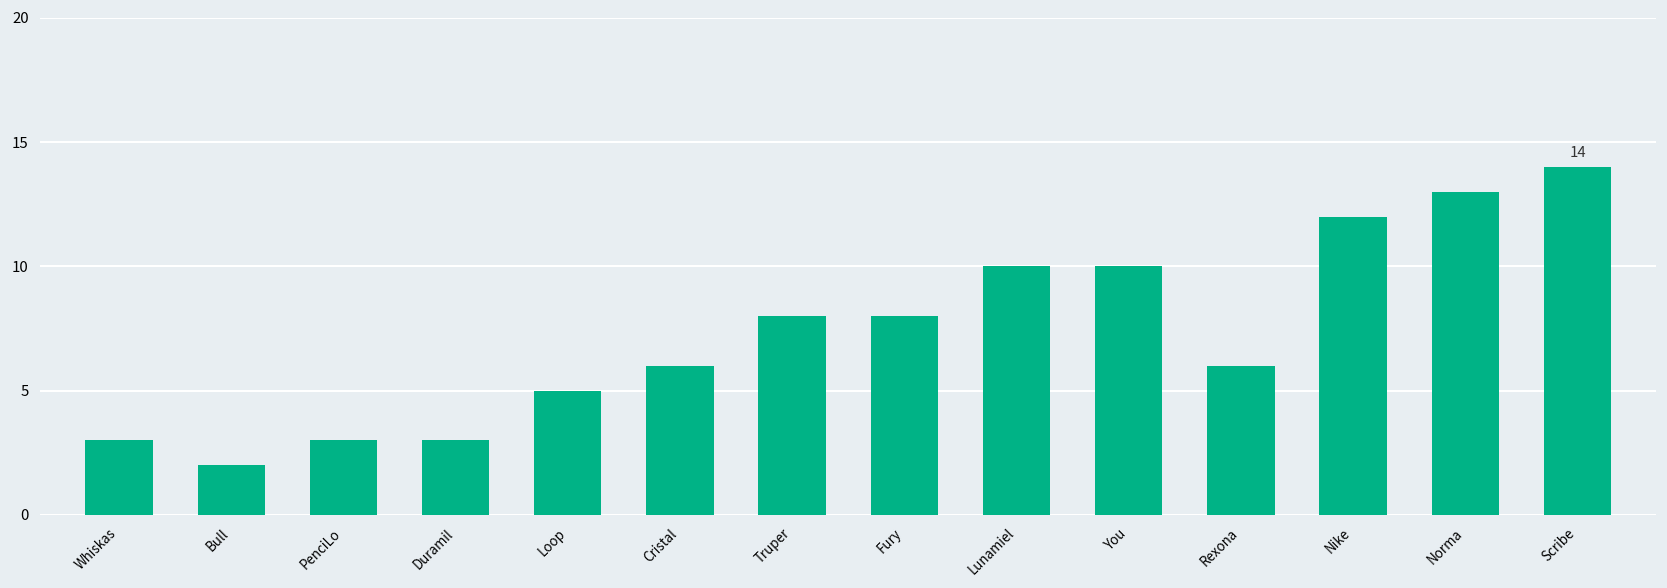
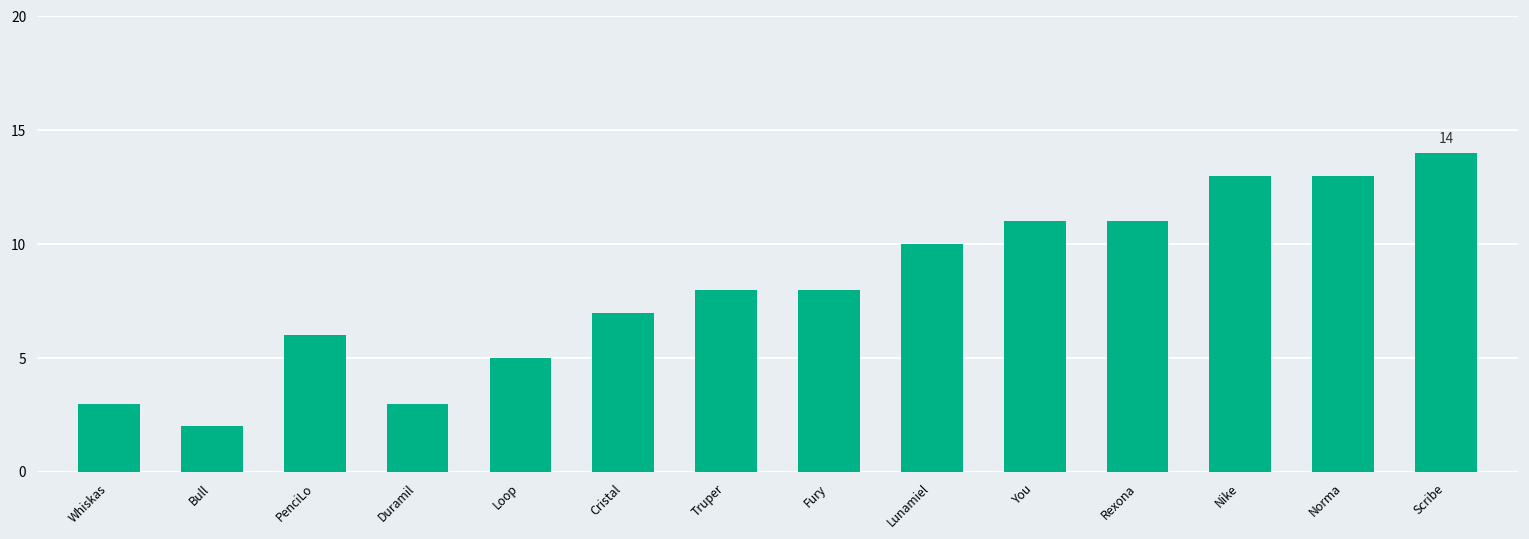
PenciLo: 3 -> 6
Cristal: 6 -> 7
You: 10 -> 11
Rexona: 6 -> 11
Nike: 12 -> 13
